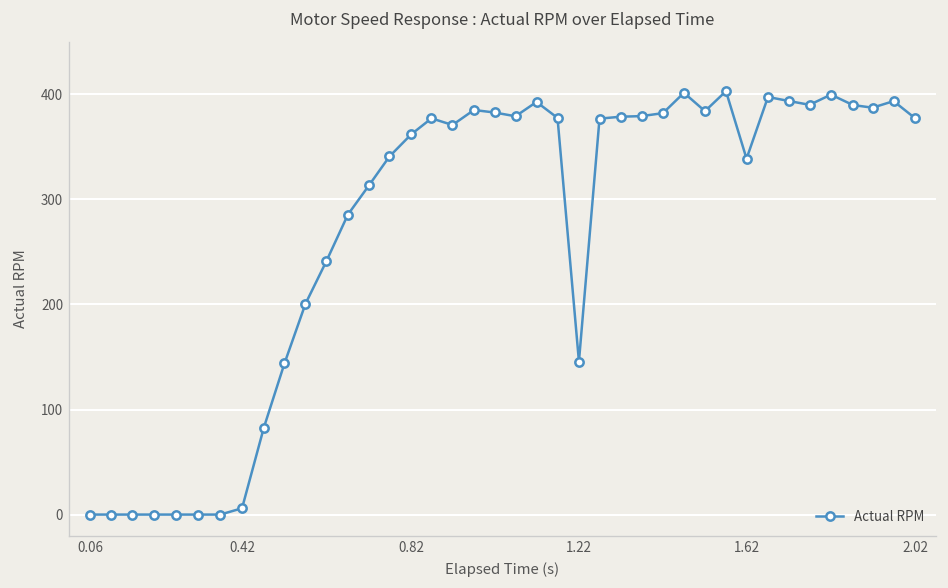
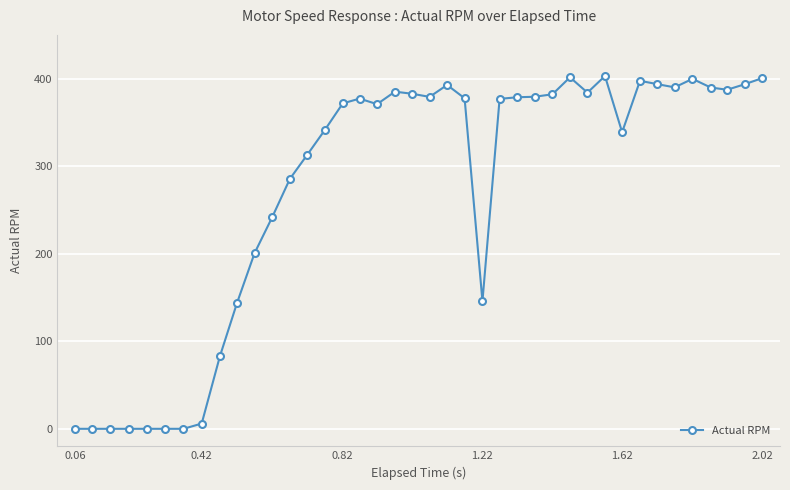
0.82: 360 -> 370
2.02: 380 -> 400
